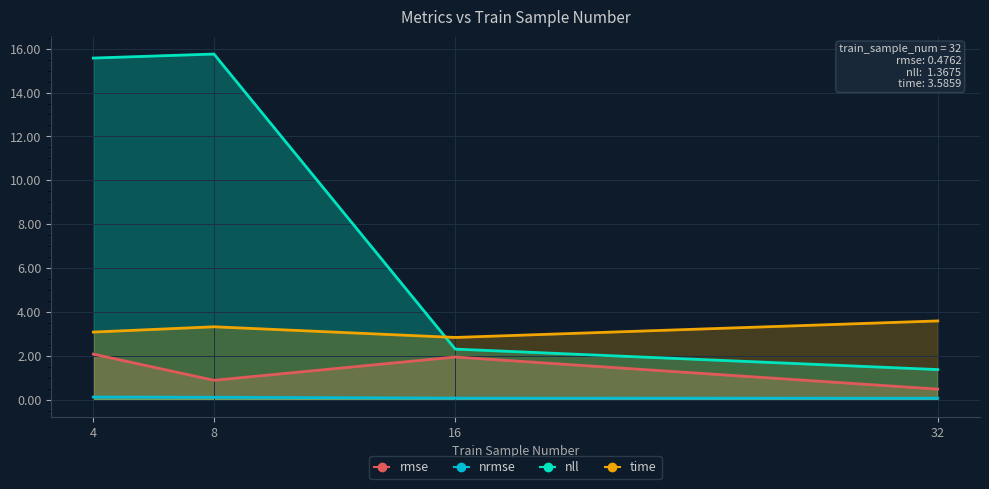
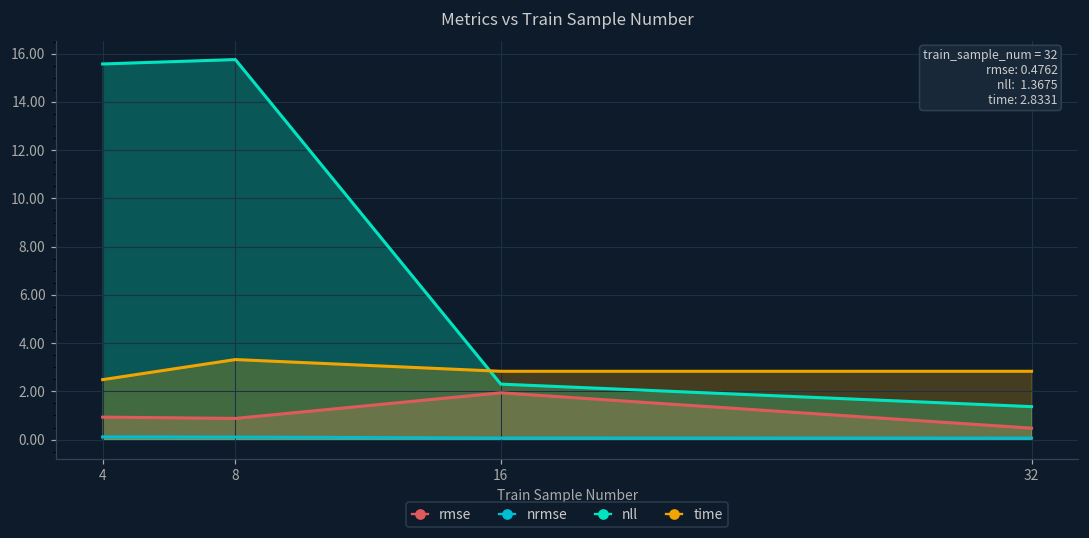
rmse, 4: 2.1 -> 0.9
time, 4: 3.1 -> 2.5
time, 32: 3.5859 -> 2.8331
